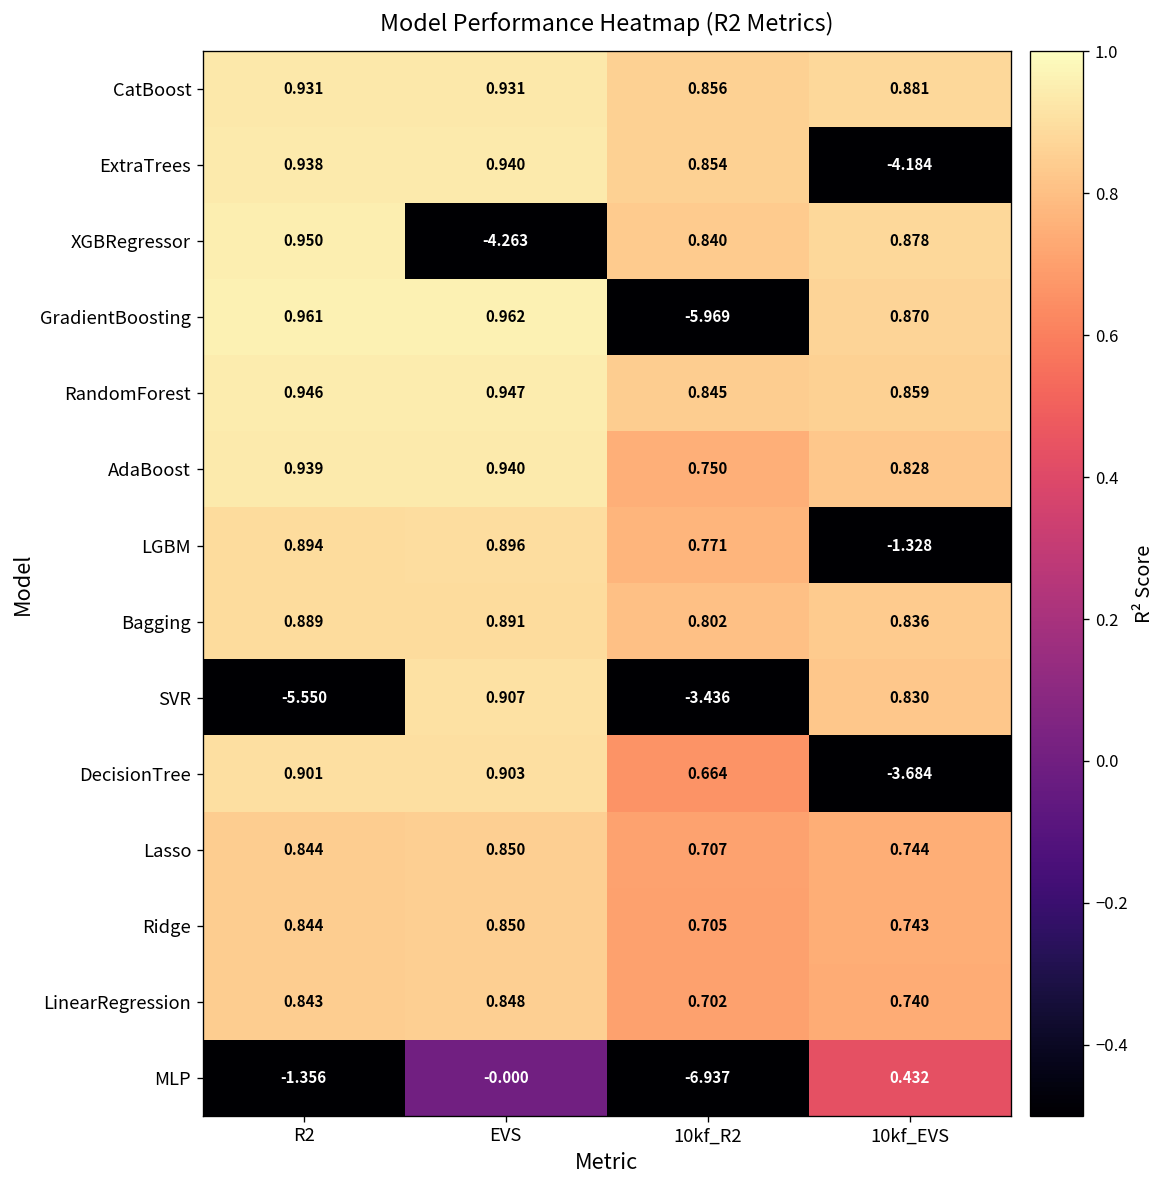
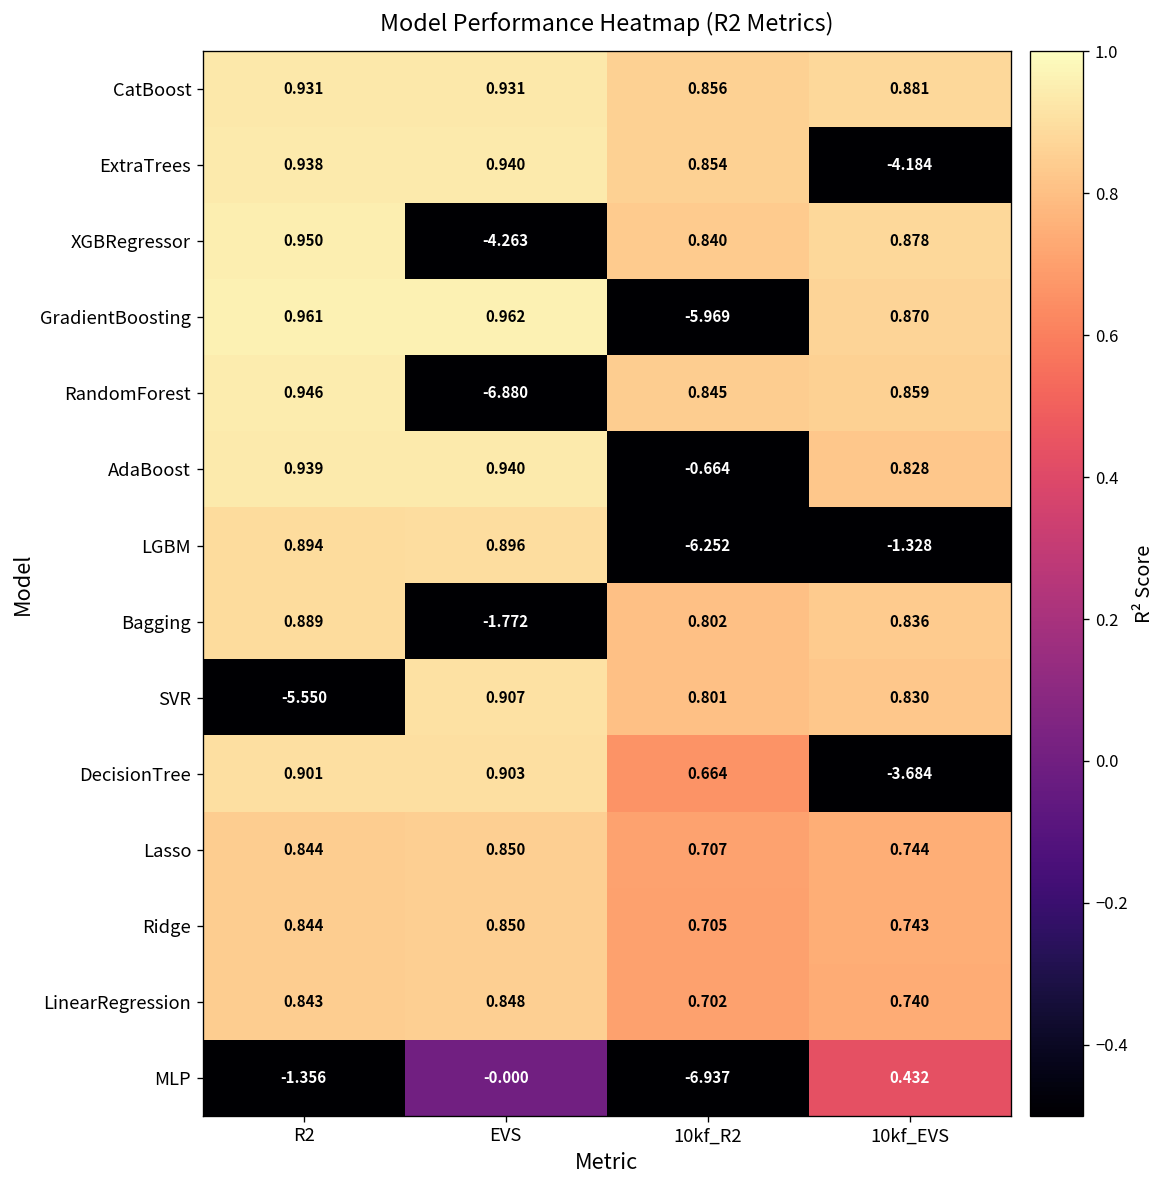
RandomForest, EVS: 0.947 -> -6.880
AdaBoost, 10kf_R2: 0.750 -> -0.664
LGBM, 10kf_R2: 0.771 -> -6.252
Bagging, EVS: 0.891 -> -1.772
SVR, 10kf_R2: -3.436 -> 0.801
